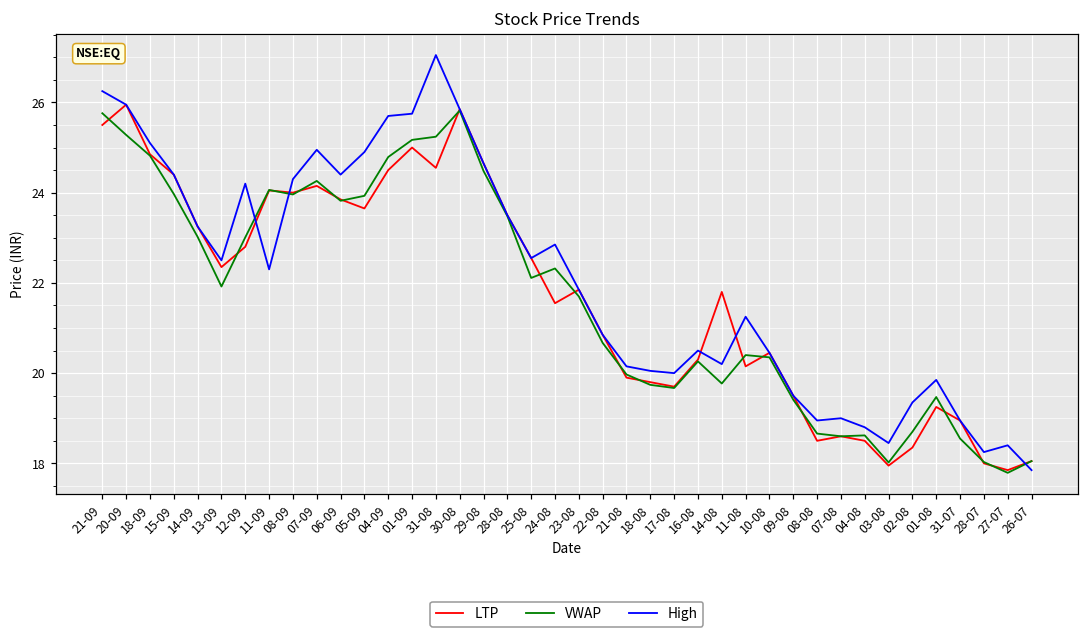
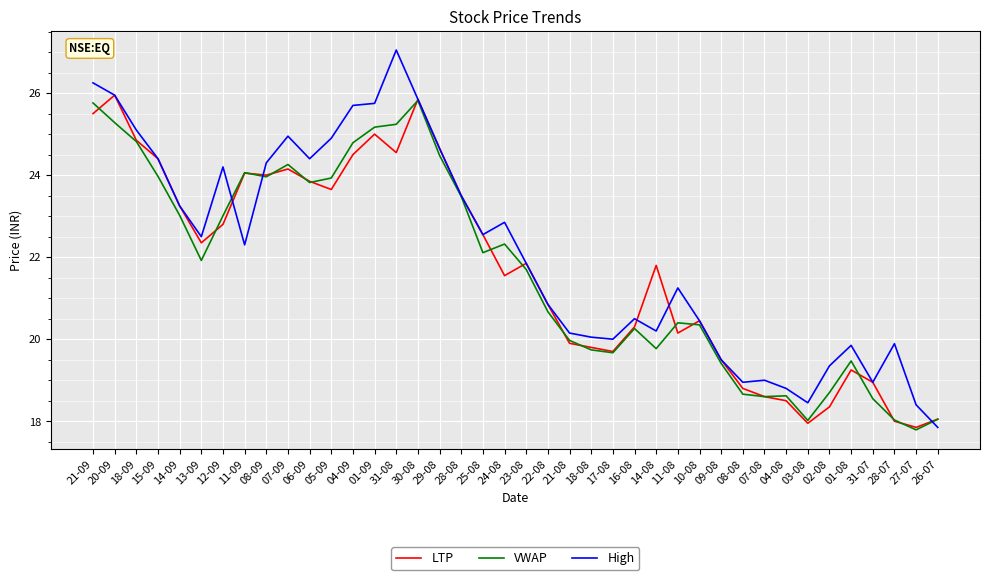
LTP, 08-08: 18.5 -> 18.8
High, 28-07: 18.3 -> 19.9
